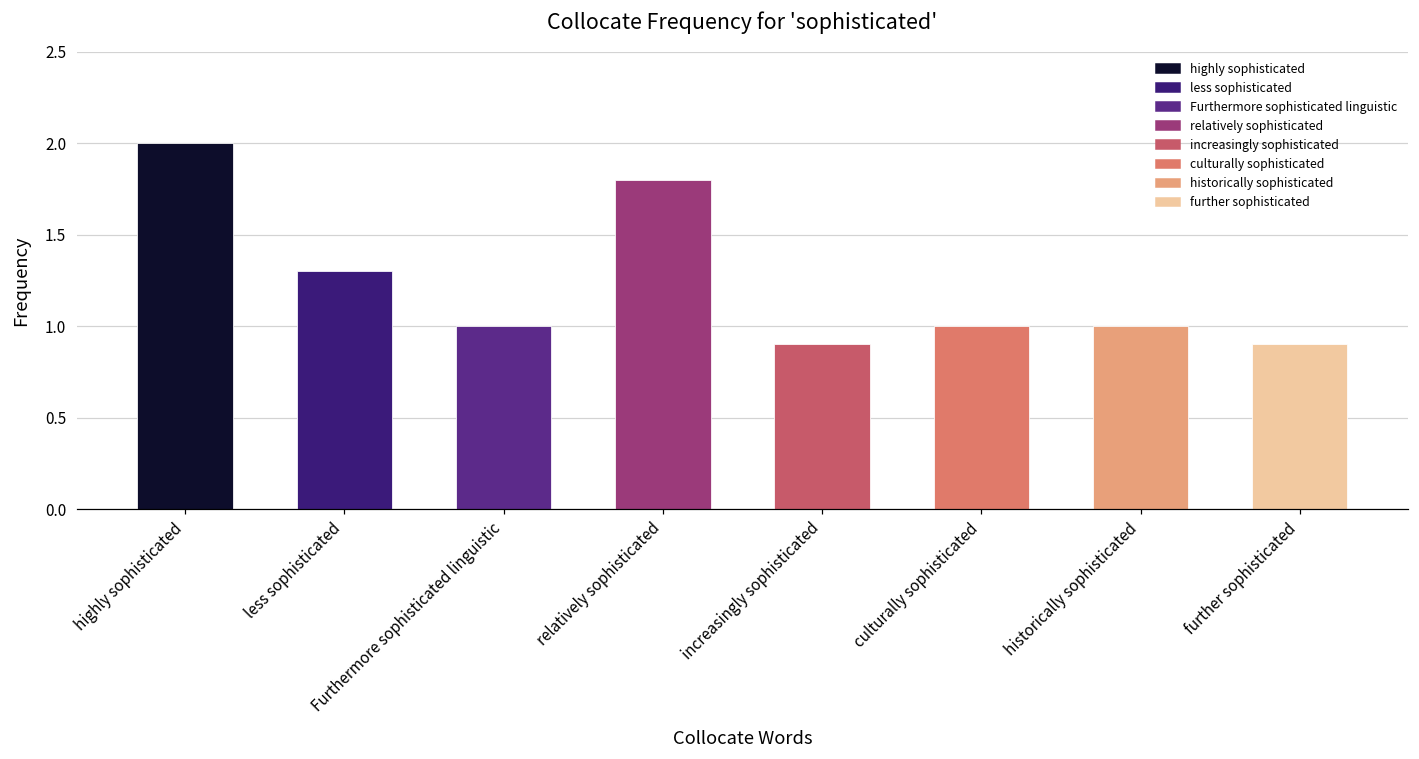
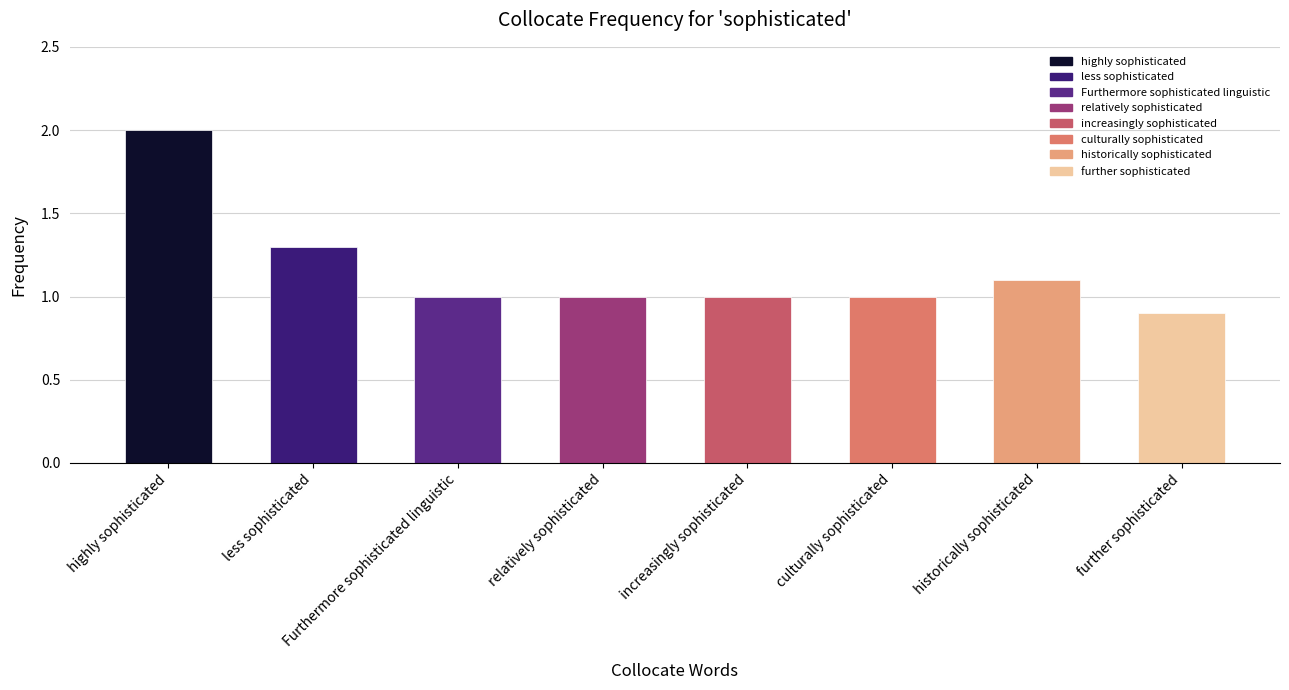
relatively sophisticated: 1.8 -> 1.0
increasingly sophisticated: 0.9 -> 1.0
historically sophisticated: 1.0 -> 1.1
